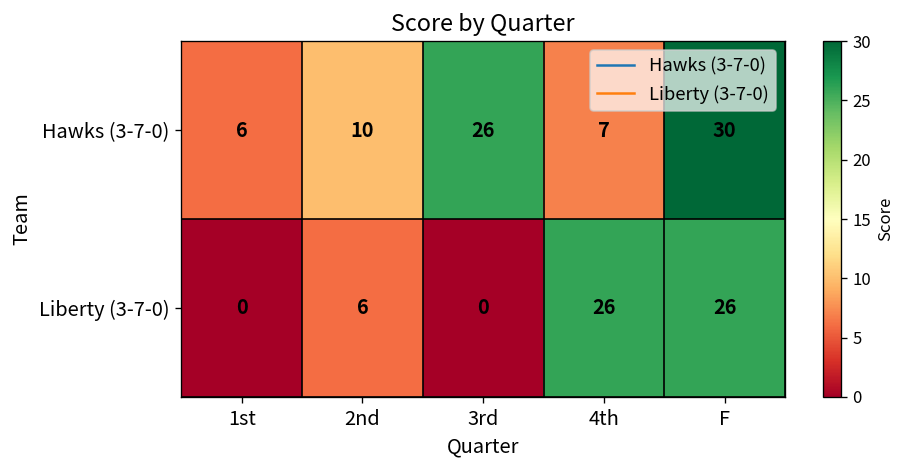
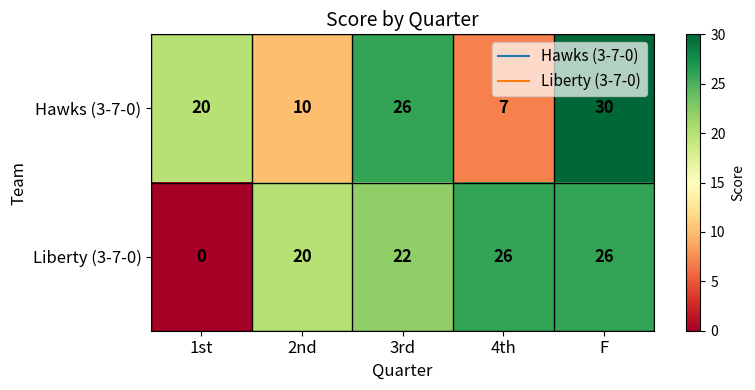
Hawks (3-7-0), 1st: 6 -> 20
Liberty (3-7-0), 2nd: 6 -> 20
Liberty (3-7-0), 3rd: 0 -> 22
